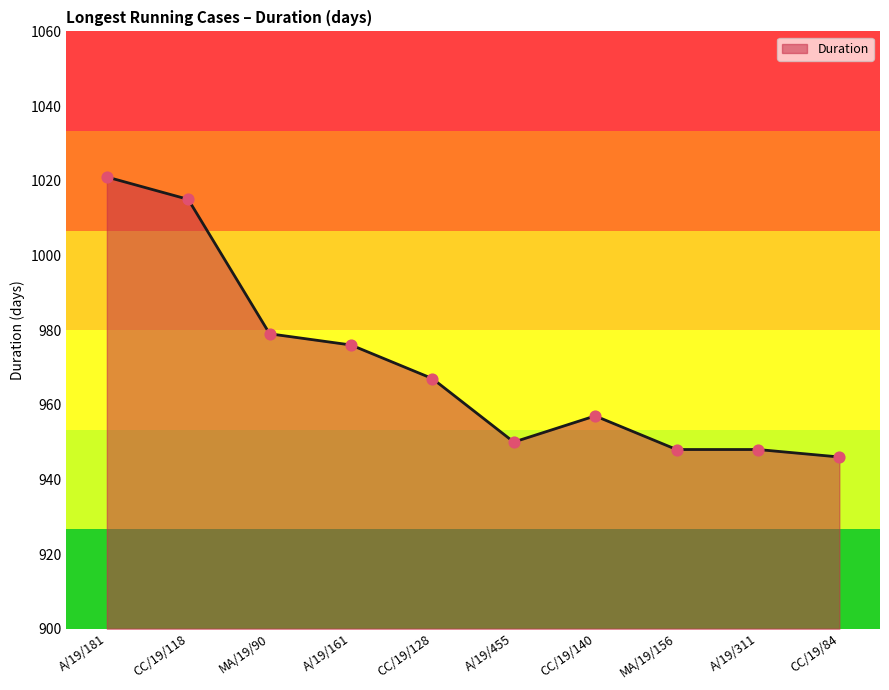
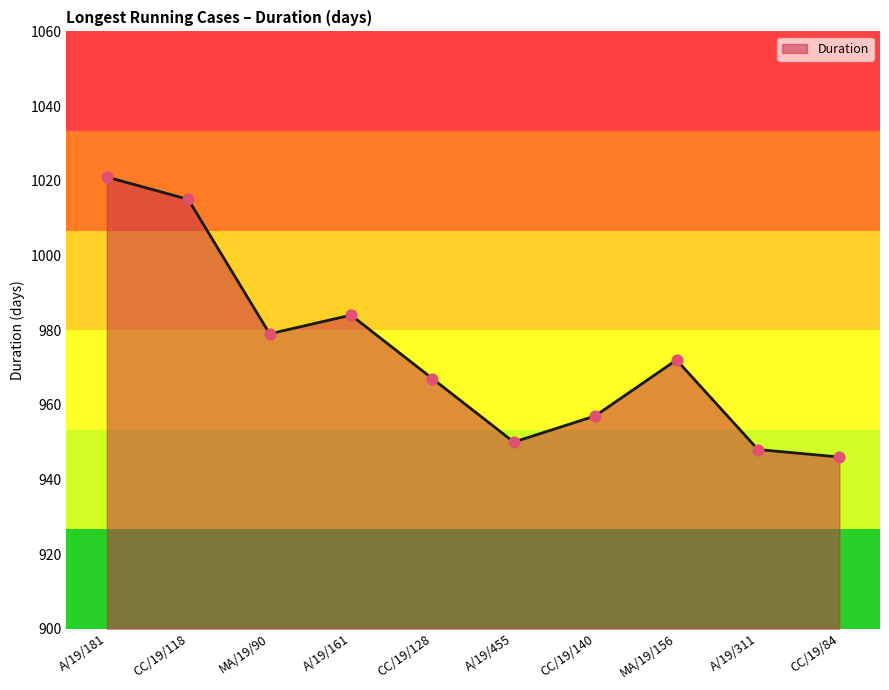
A/19/161: 976 -> 984
MA/19/156: 948 -> 972
